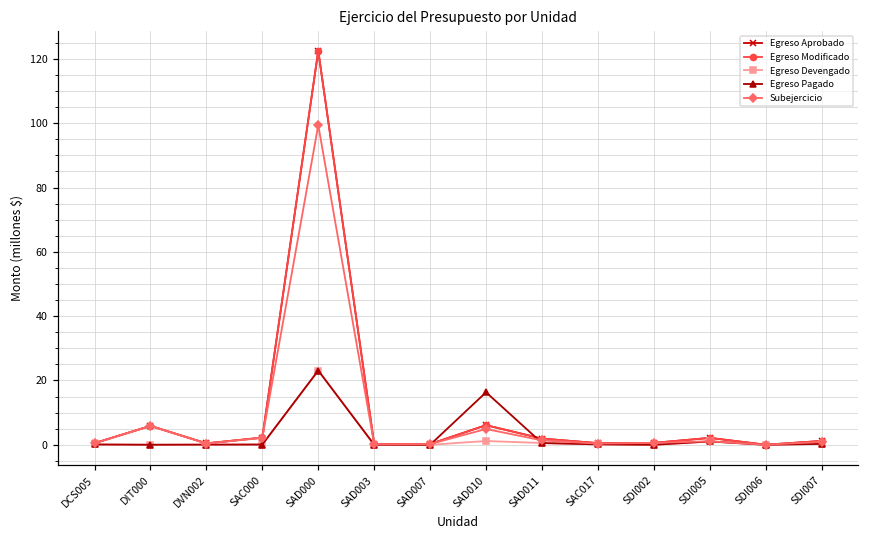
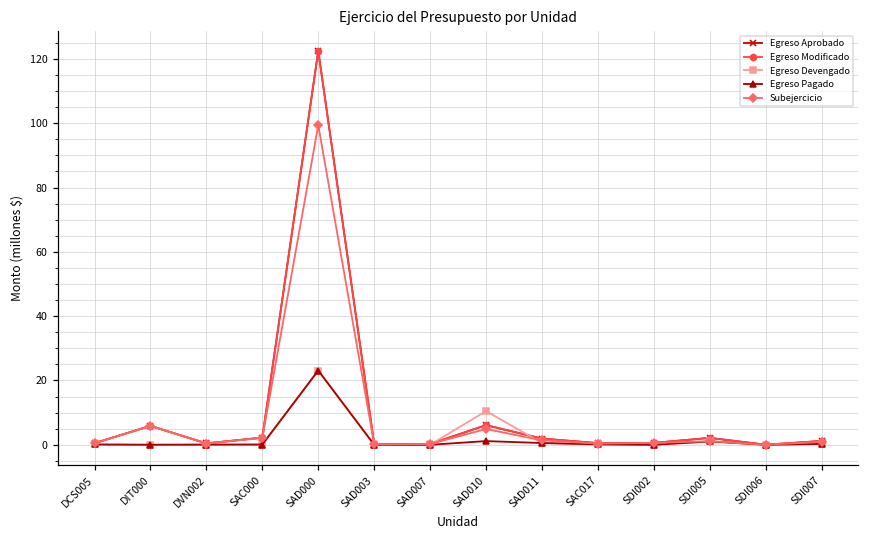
Egreso Devengado, SAD010: 1 -> 10
Egreso Pagado, SAD010: 16 -> 1
